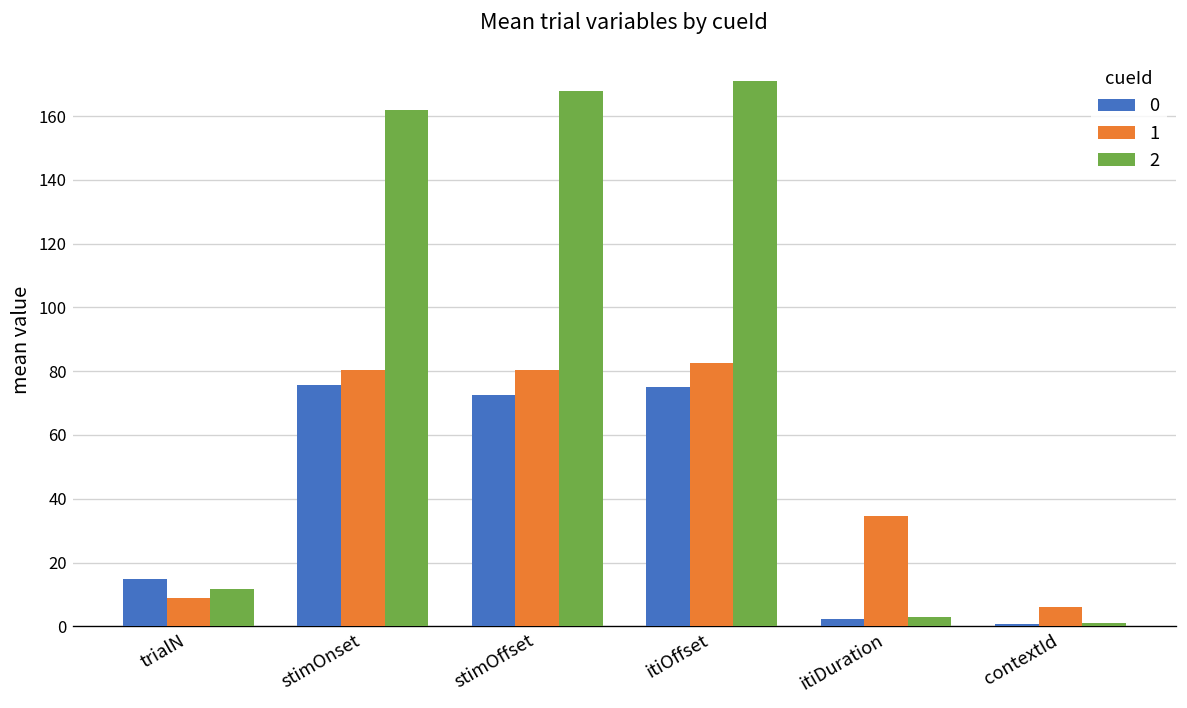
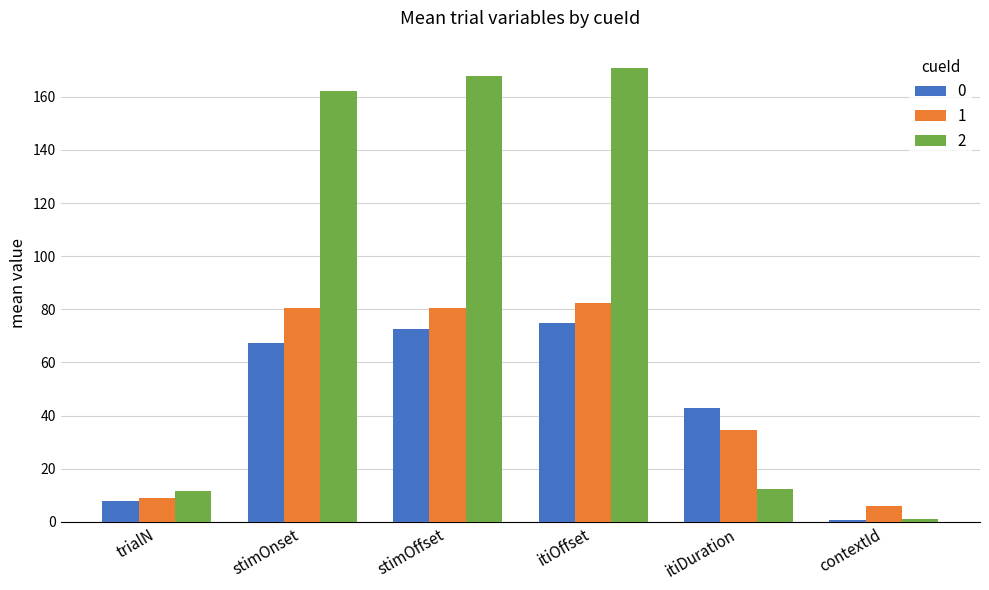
0, trialN: 15 -> 8
0, stimOnset: 76 -> 68
0, itiDuration: 2 -> 43
2, itiDuration: 3 -> 12
